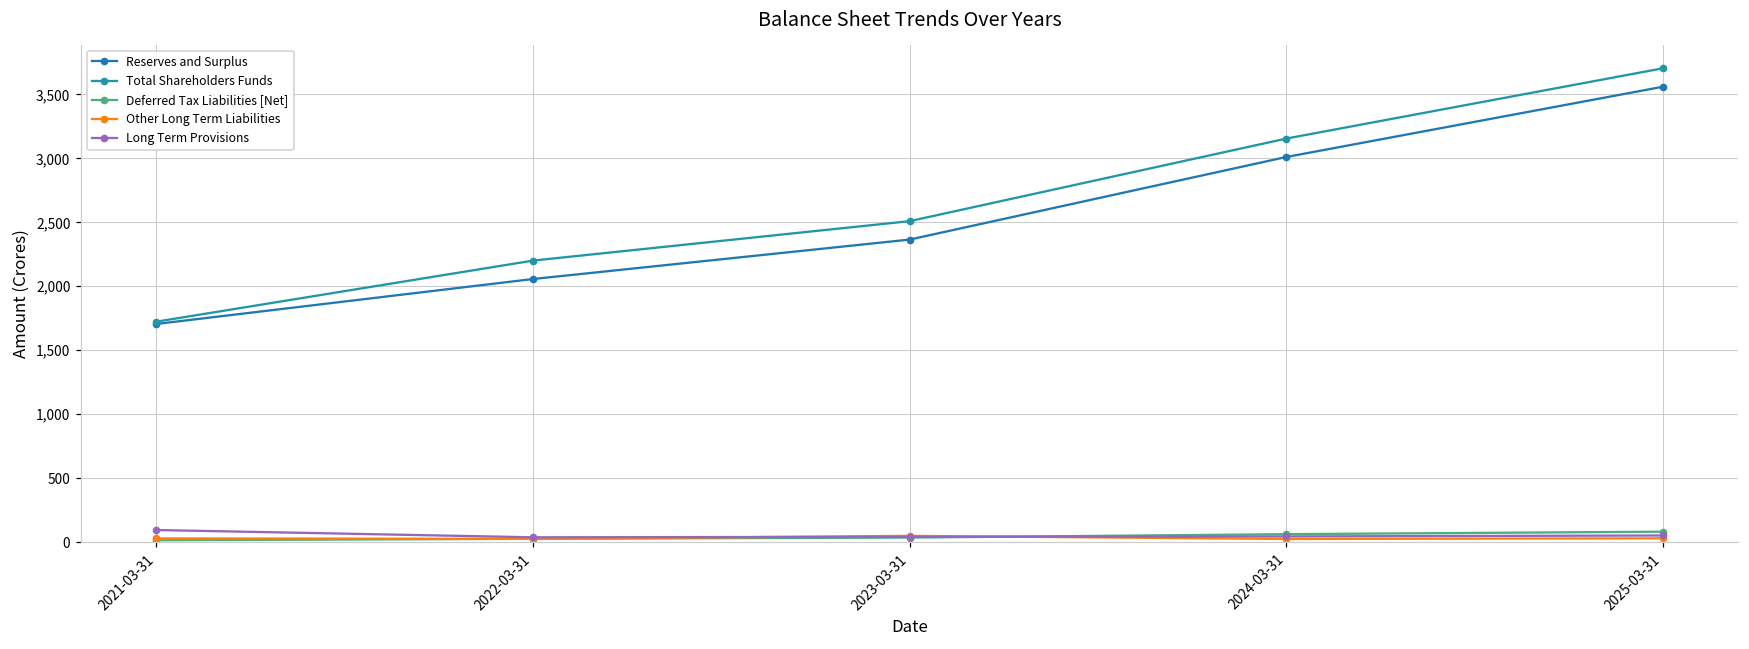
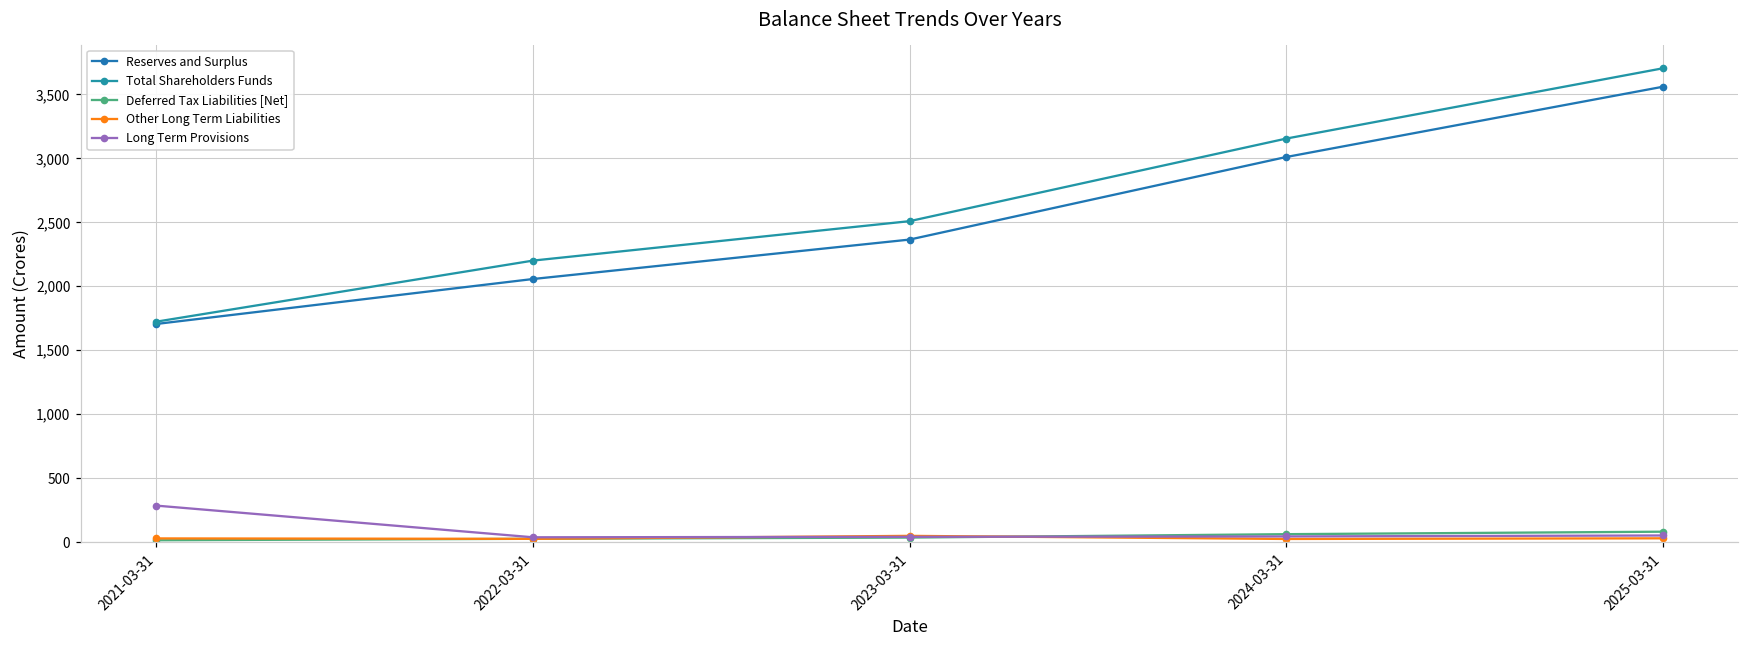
Long Term Provisions, 2021-03-31: 90 -> 280
